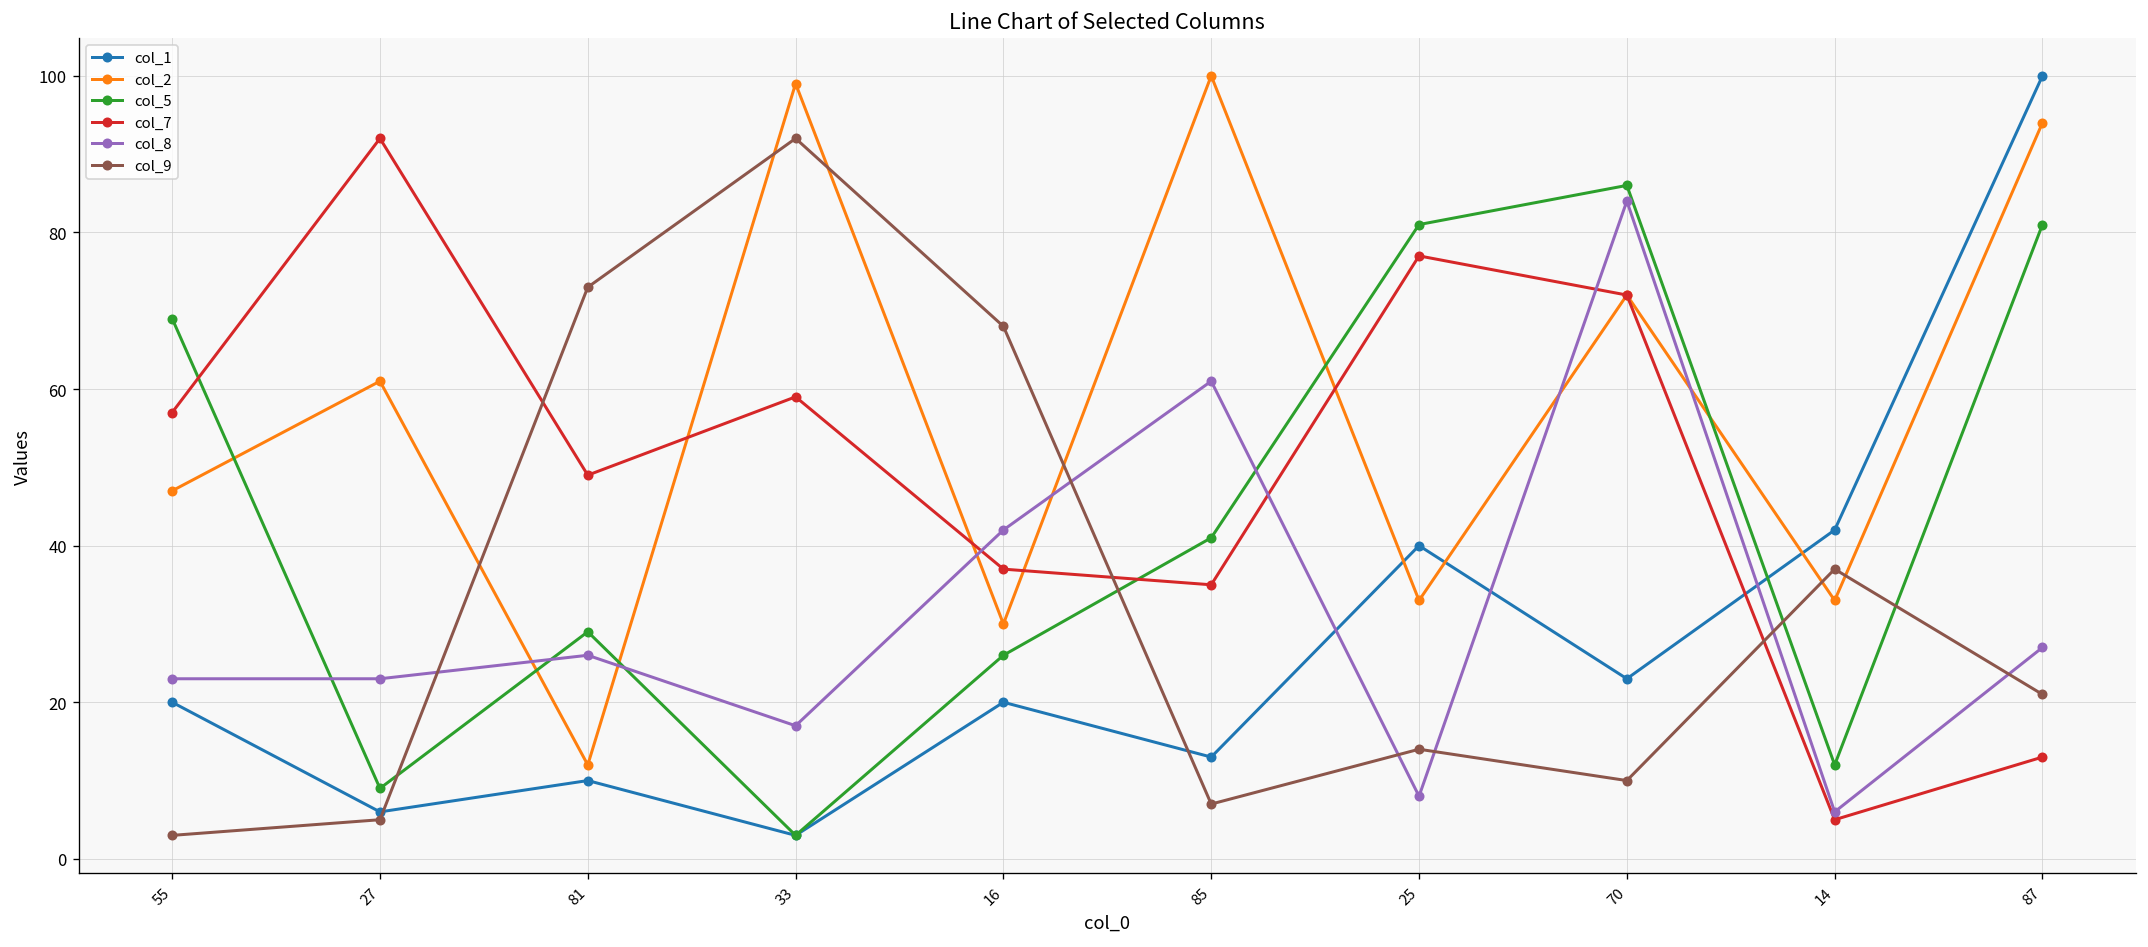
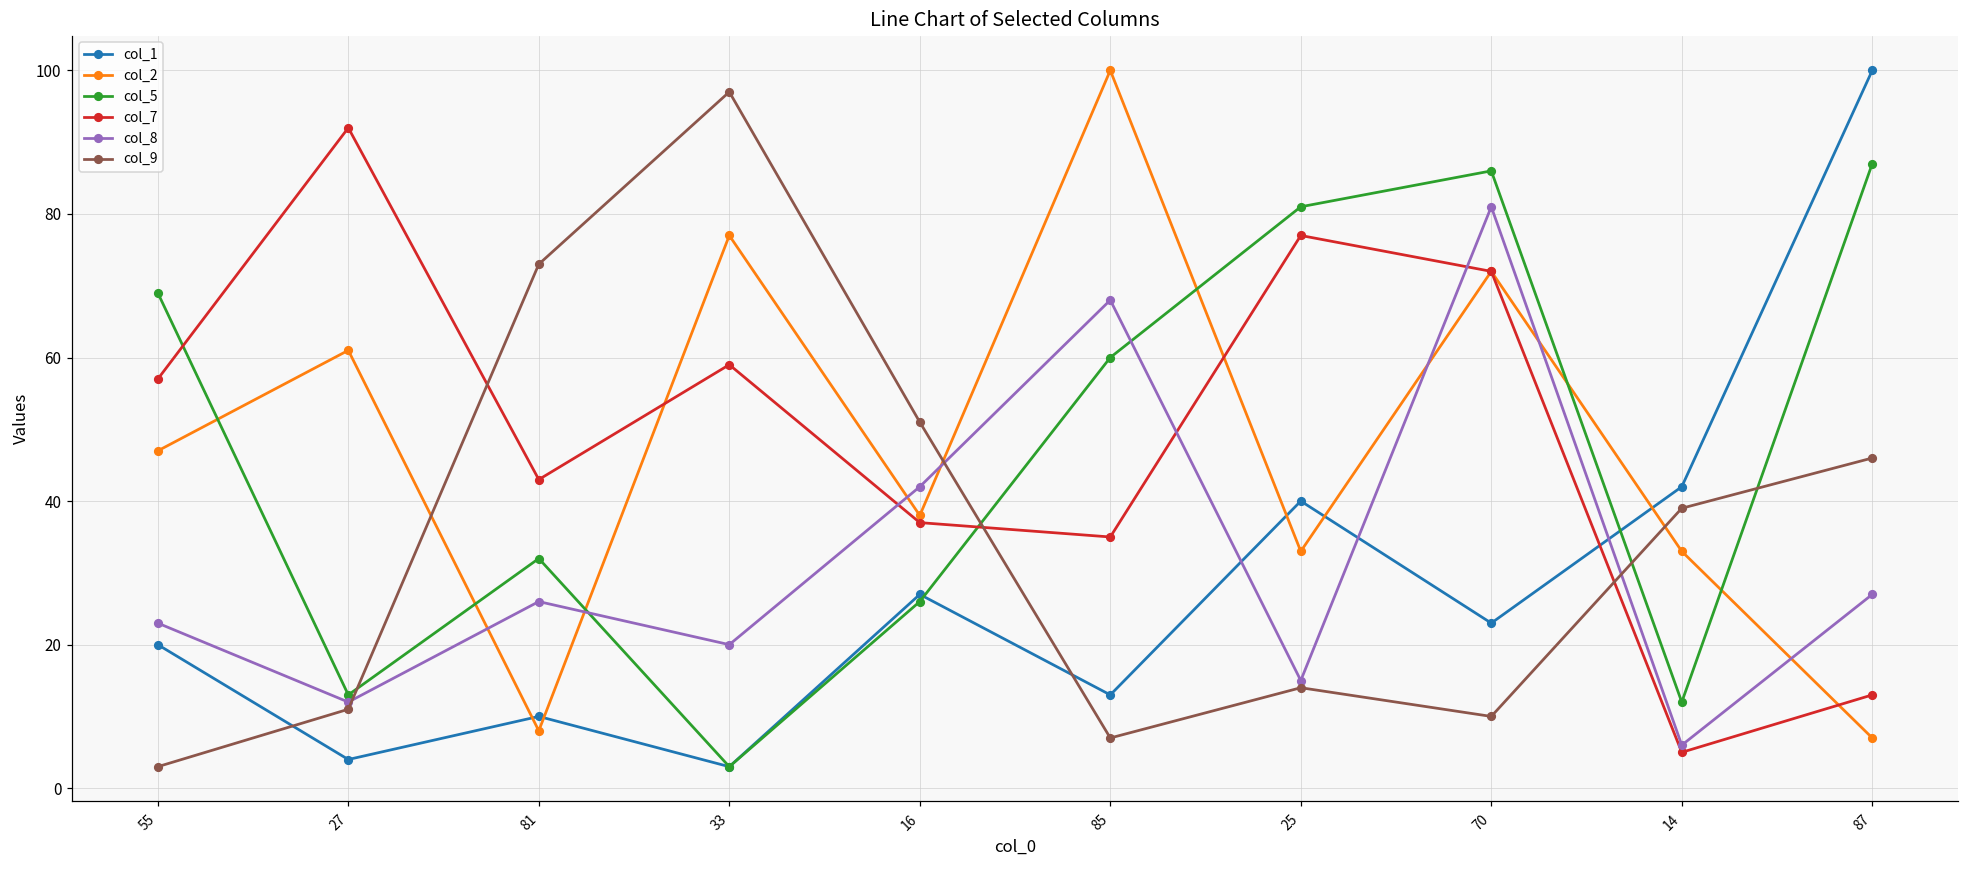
col_1, 27: 6 -> 4
col_5, 27: 9 -> 13
col_8, 27: 23 -> 12
col_9, 27: 5 -> 11
col_2, 81: 12 -> 8
col_5, 81: 29 -> 32
col_7, 81: 49 -> 43
col_2, 33: 99 -> 77
col_8, 33: 17 -> 20
col_9, 33: 92 -> 97
col_1, 16: 20 -> 27
col_2, 16: 30 -> 38
col_9, 16: 68 -> 51
col_5, 85: 41 -> 60
col_8, 85: 61 -> 68
col_8, 25: 8 -> 15
col_8, 70: 84 -> 81
col_9, 14: 37 -> 39
col_2, 87: 94 -> 7
col_5, 87: 81 -> 87
col_9, 87: 21 -> 46
